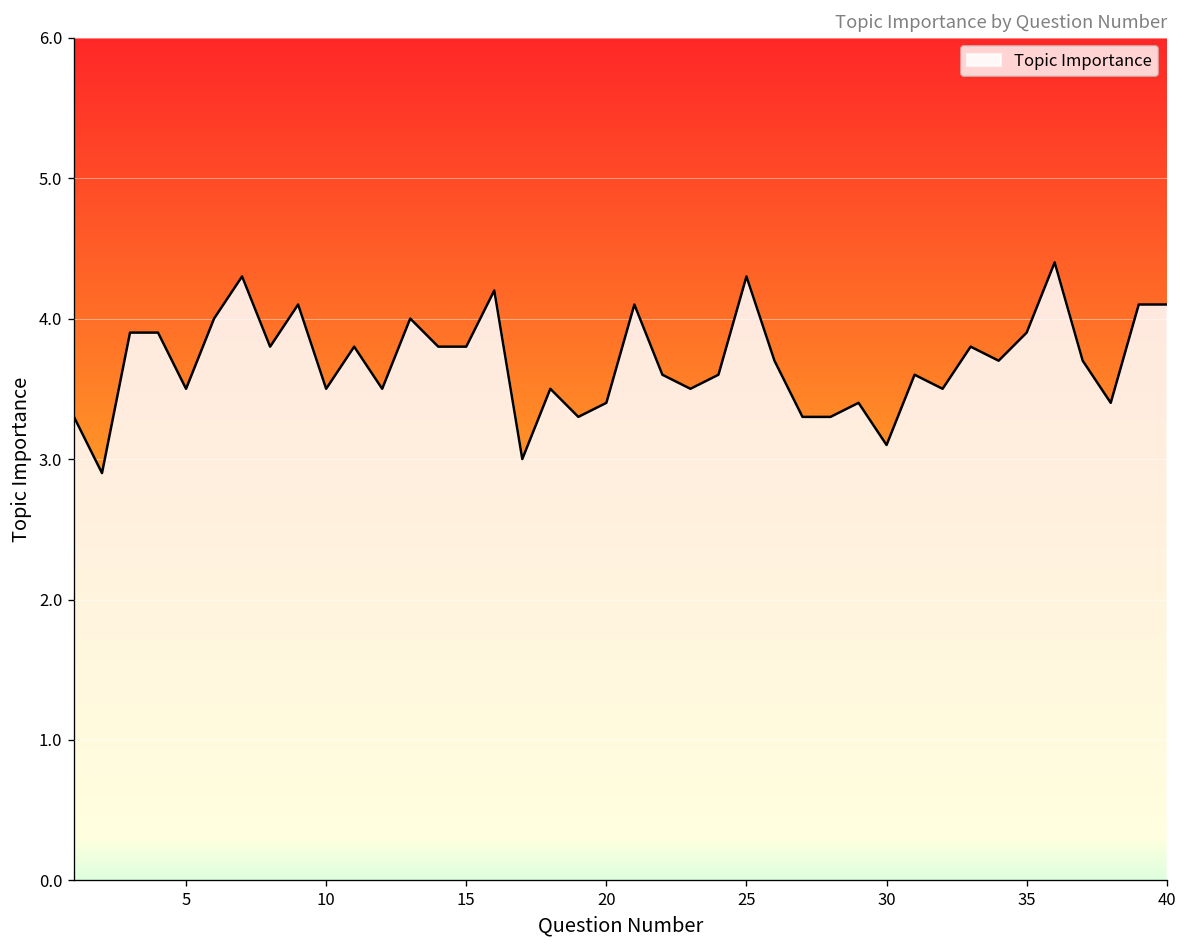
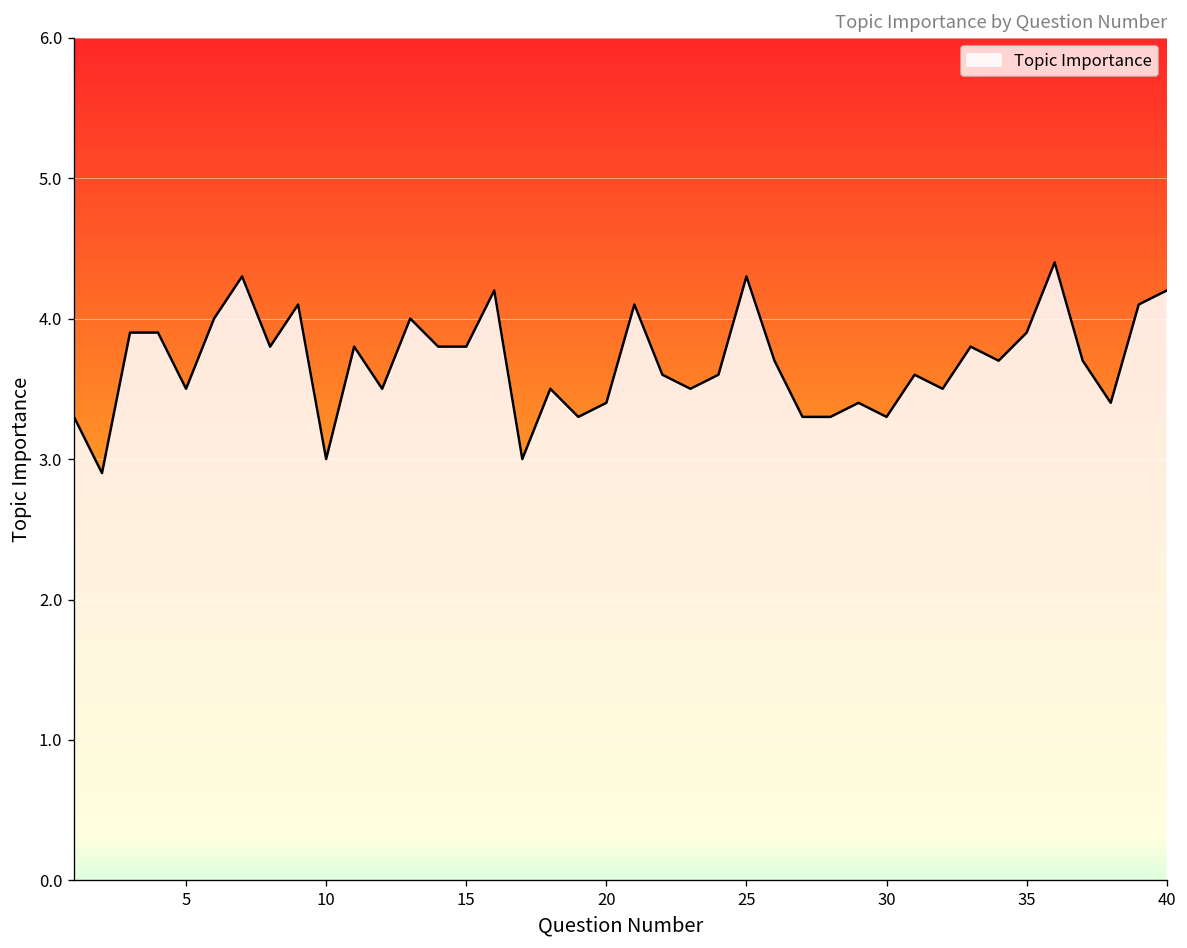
10: 3.5 -> 3.0
30: 3.1 -> 3.3
40: 4.1 -> 4.2
